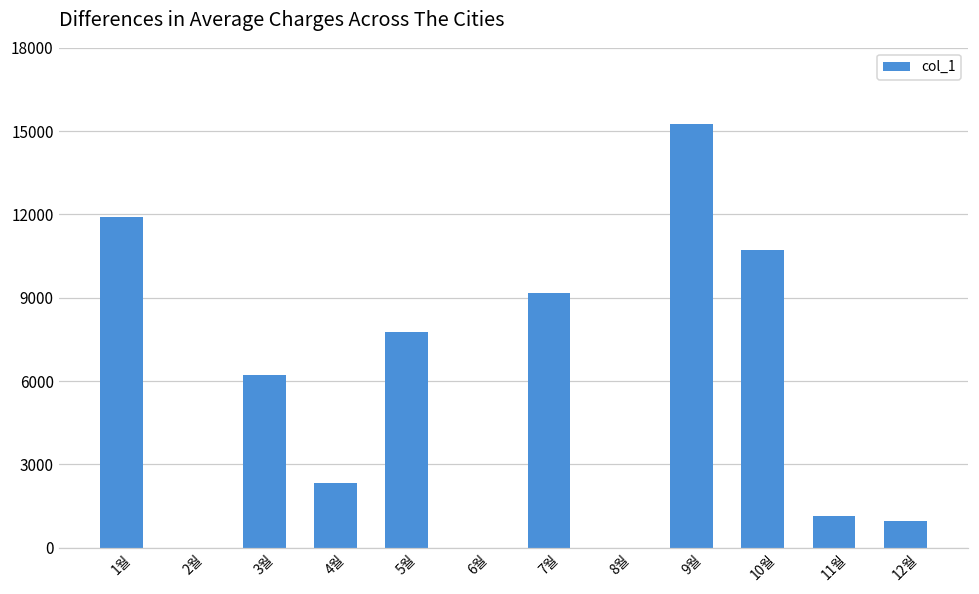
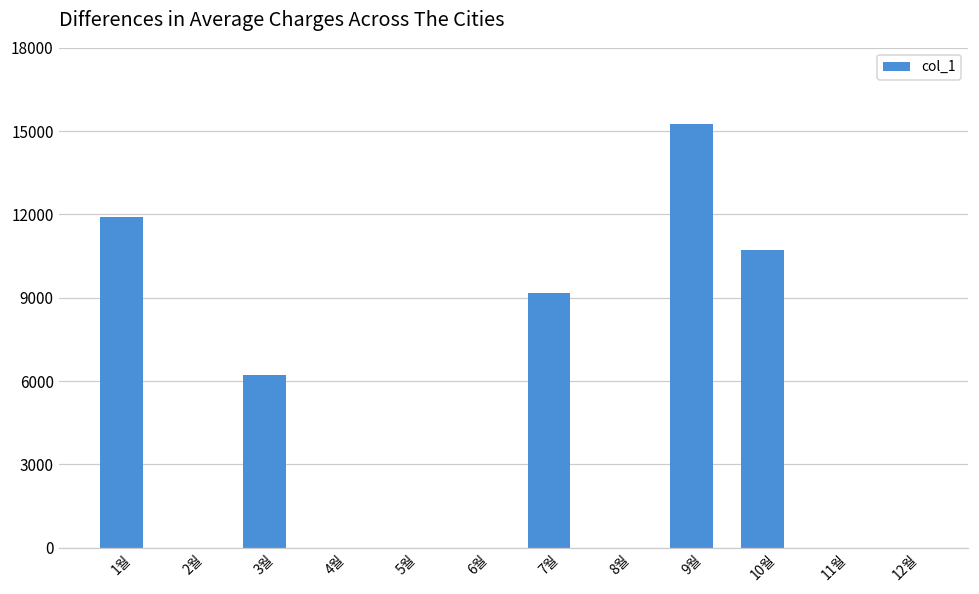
4월: 2300 -> 0
5월: 7800 -> 0
11월: 1100 -> 0
12월: 1000 -> 0
